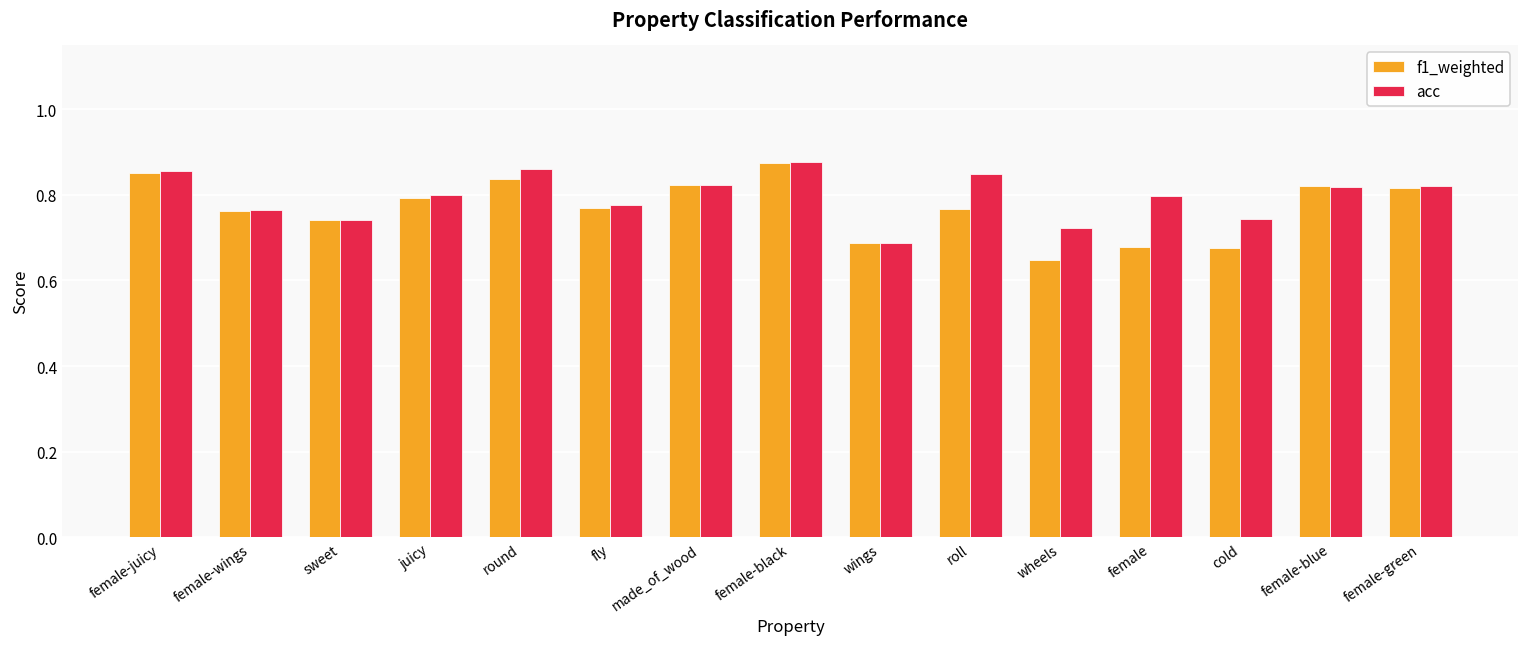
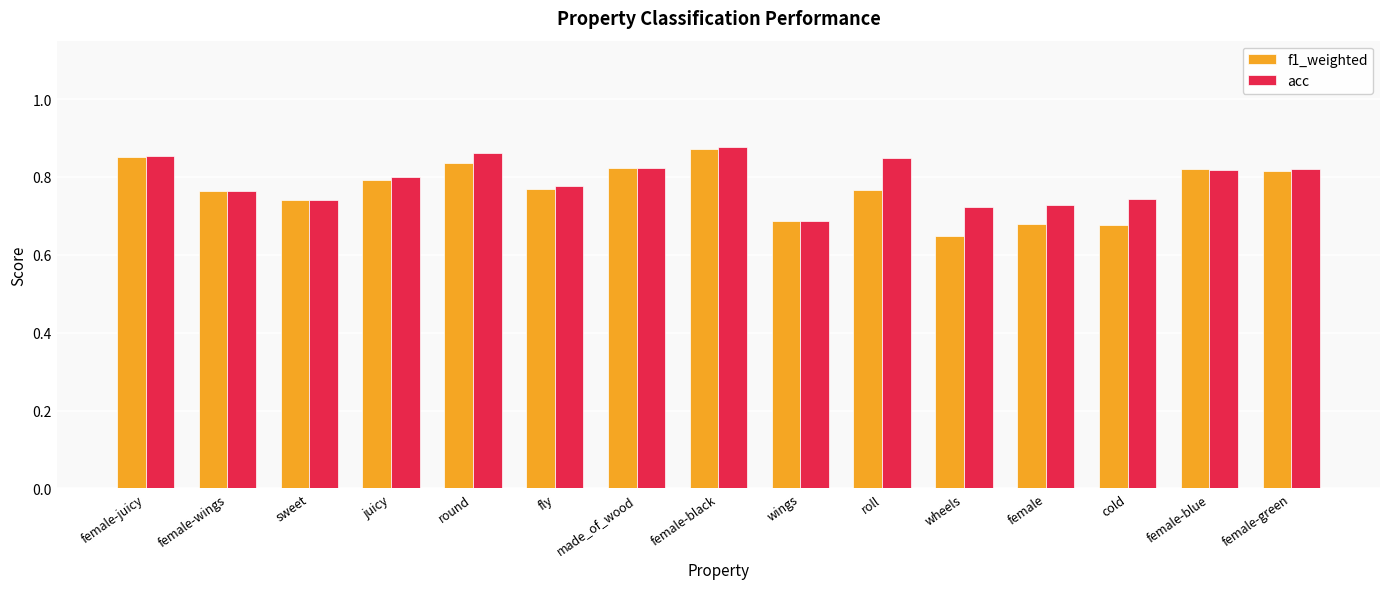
acc, female: 0.80 -> 0.73
